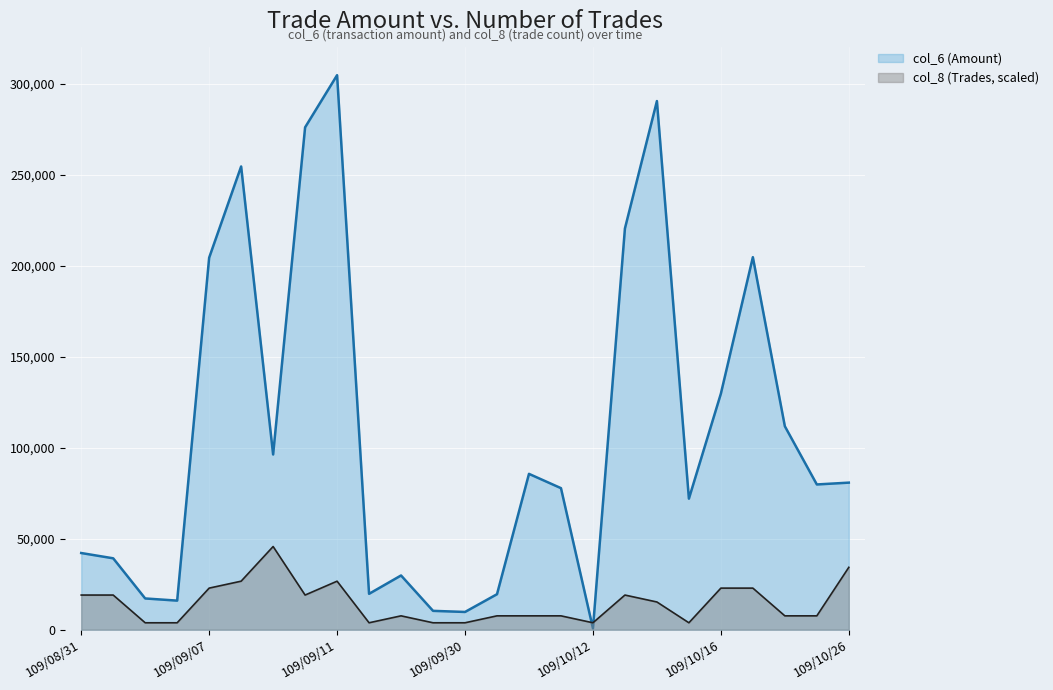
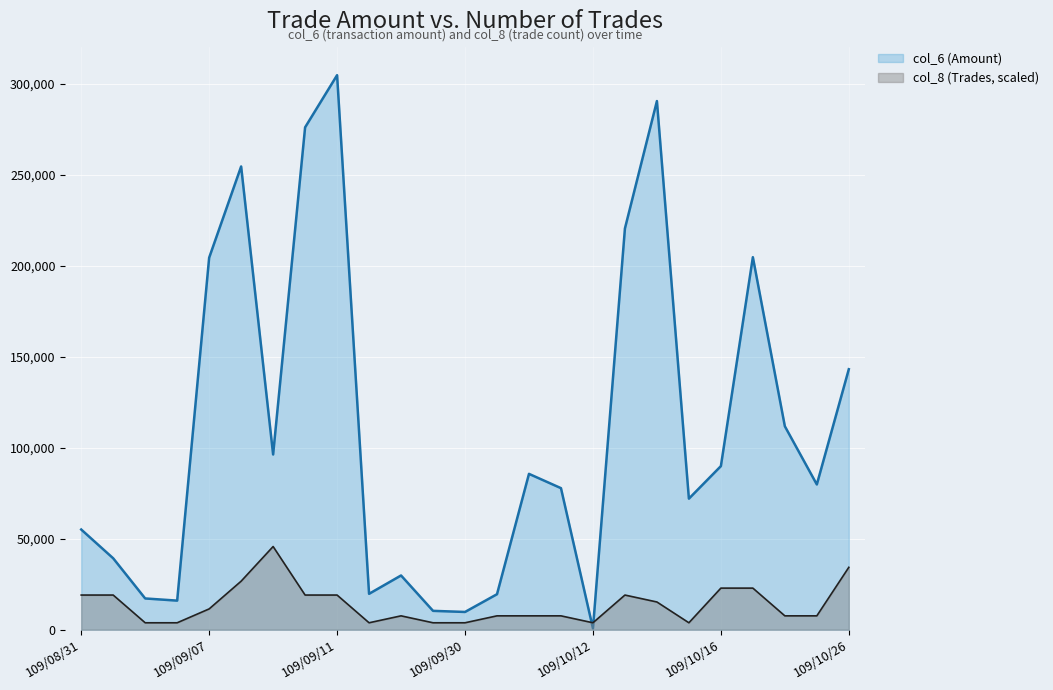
col_6 (Amount), 109/08/31: 42,000 -> 55,000
col_8 (Trades, scaled), 109/09/07: 23,000 -> 11,000
col_8 (Trades, scaled), 109/09/11: 27,000 -> 19,000
col_6 (Amount), 109/10/16: 130,000 -> 90,000
col_6 (Amount), 109/10/26: 81,000 -> 143,000
